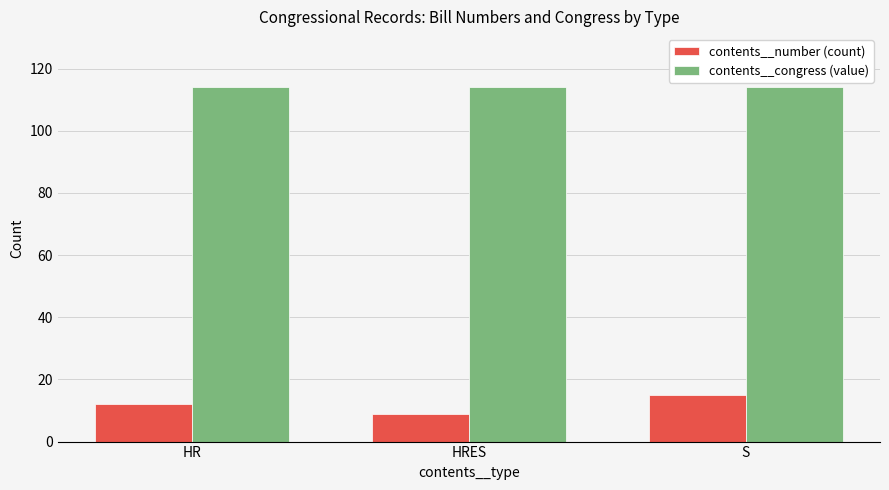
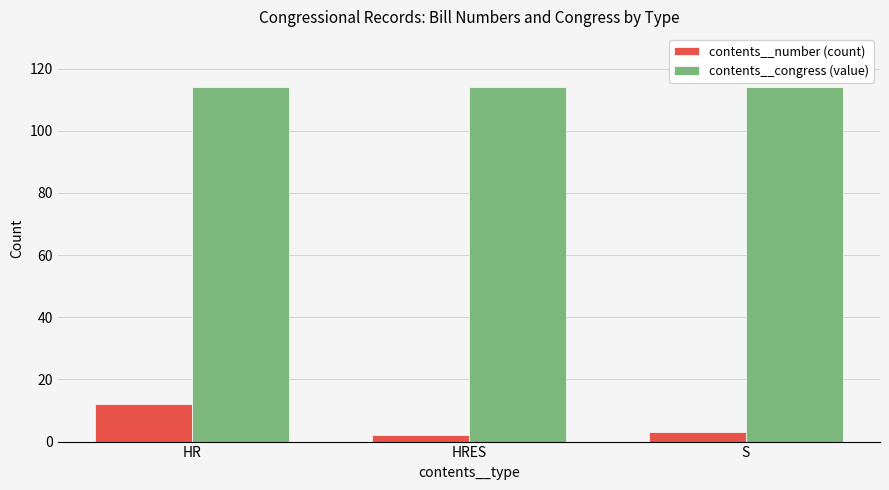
contents__number (count), HRES: 9 -> 2
contents__number (count), S: 15 -> 3
